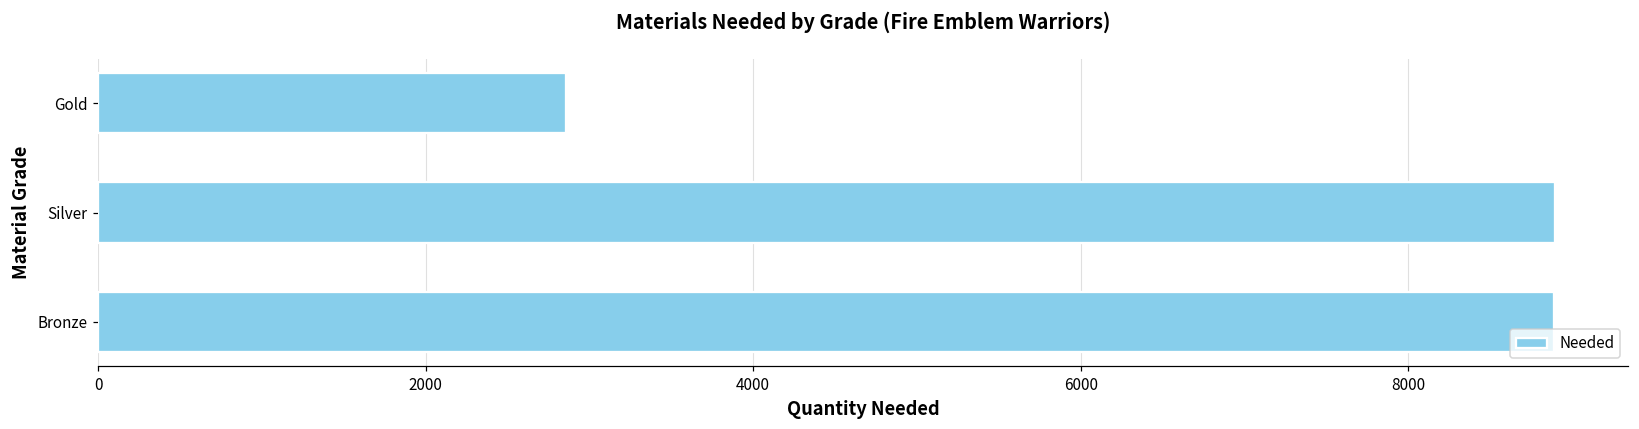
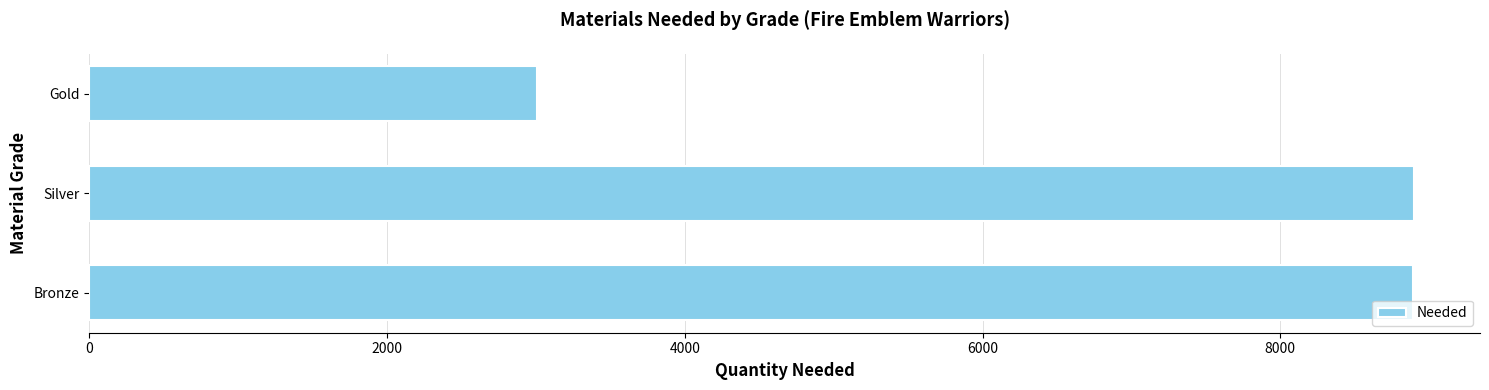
Gold: 2860 -> 3010
